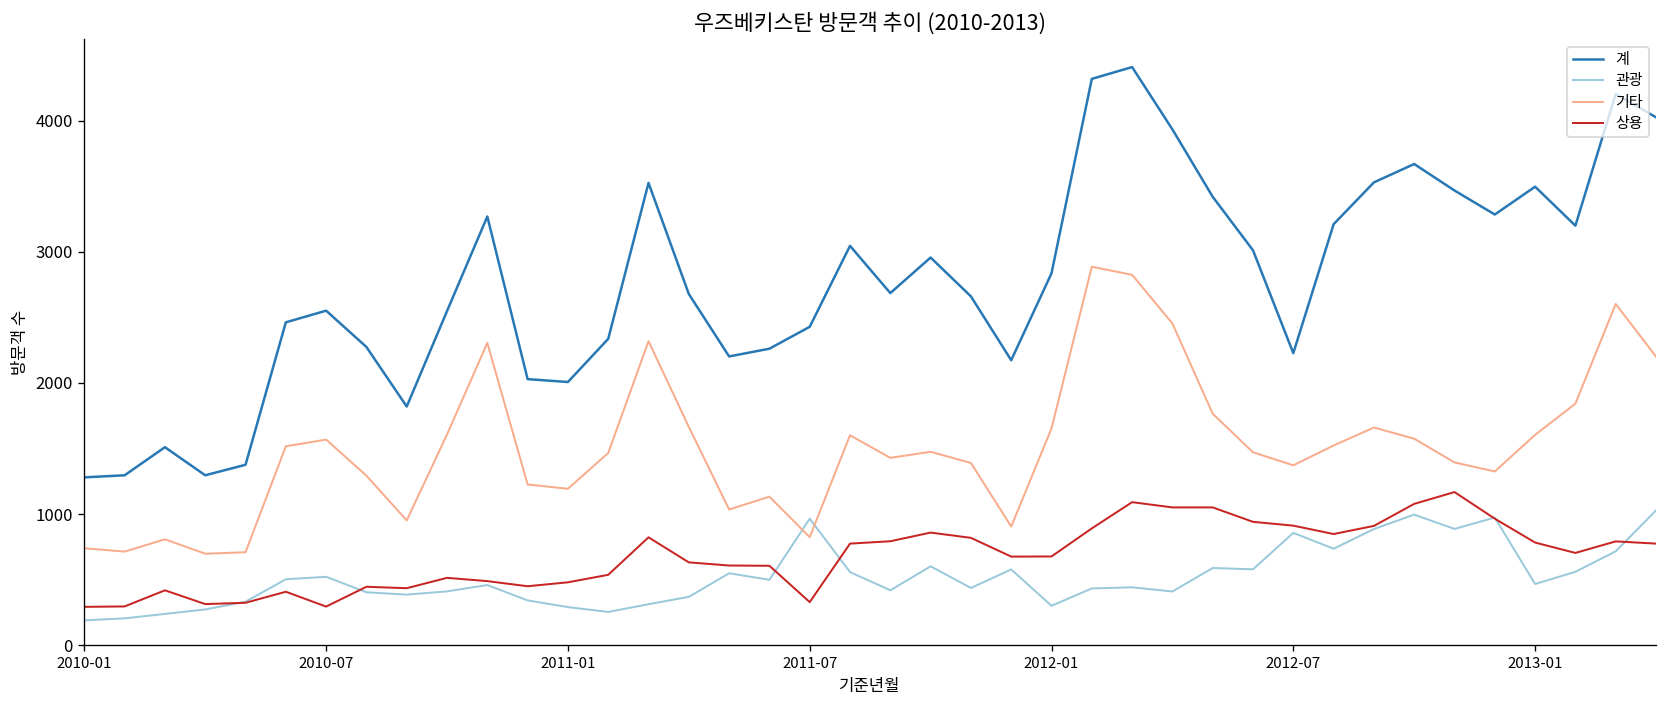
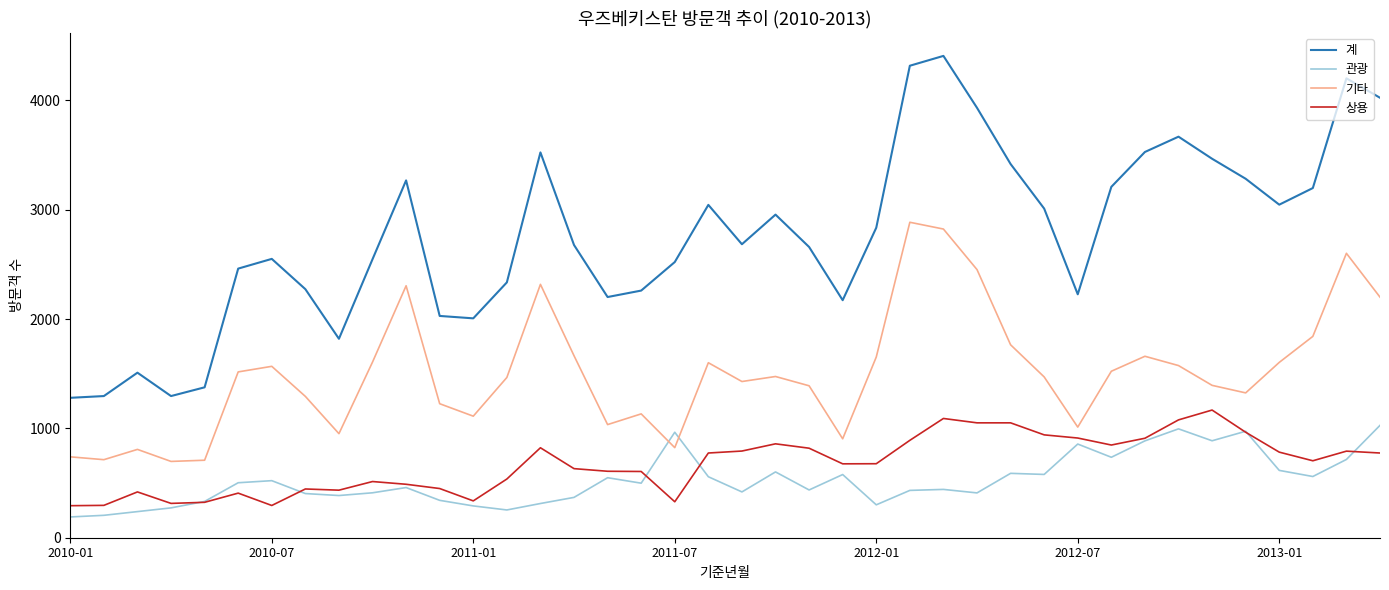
기타, 2011-01: 1190 -> 1110
상용, 2011-01: 480 -> 340
계, 2011-07: 2430 -> 2520
기타, 2012-07: 1370 -> 1010
계, 2013-01: 3500 -> 3050
관광, 2013-01: 470 -> 620
